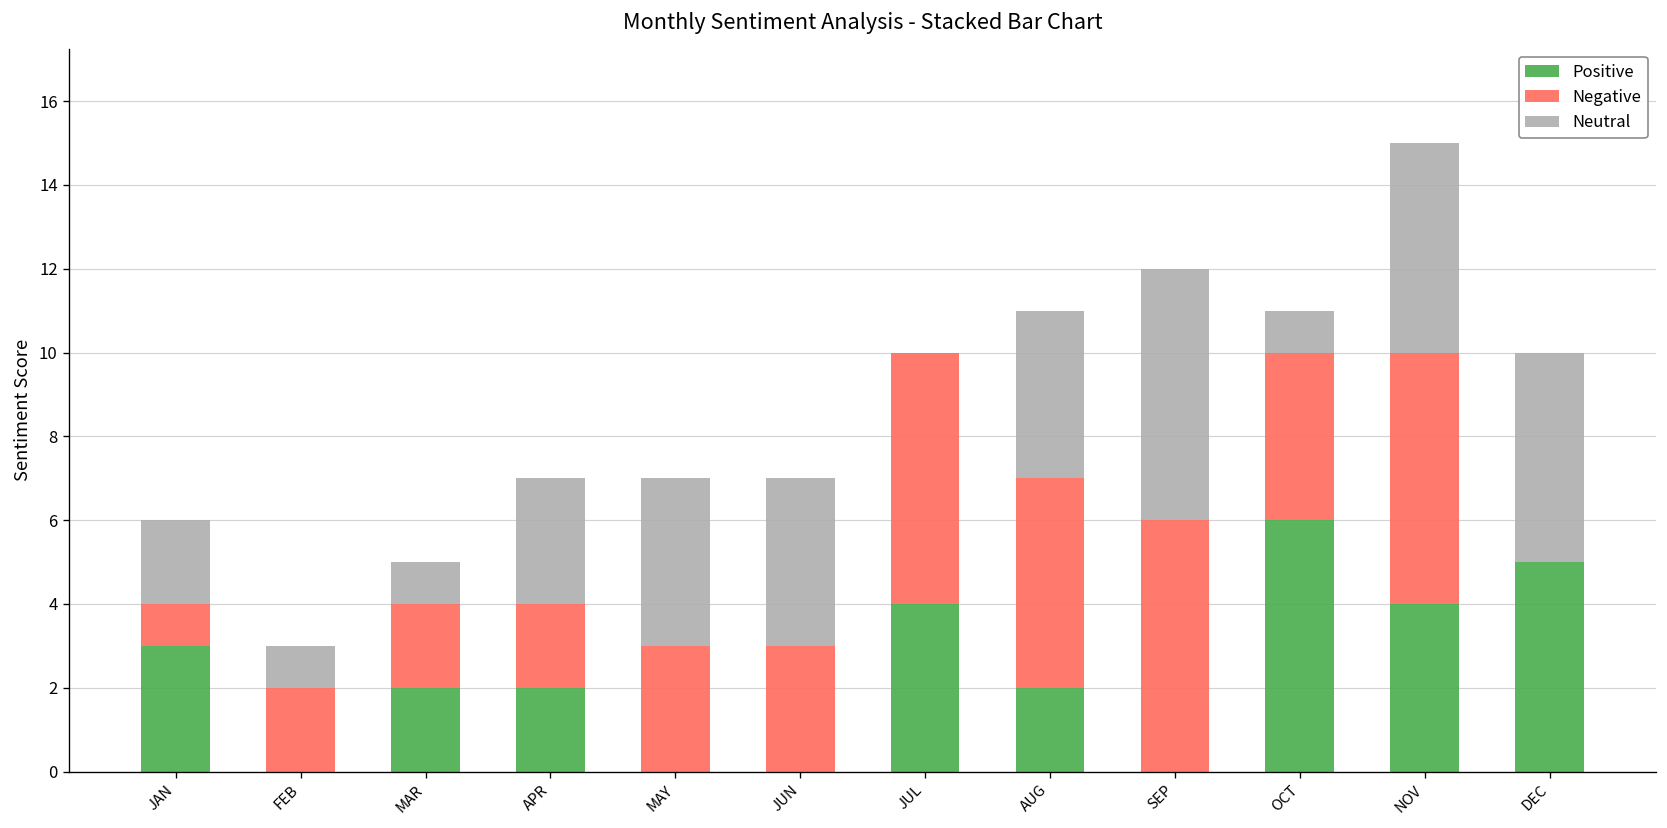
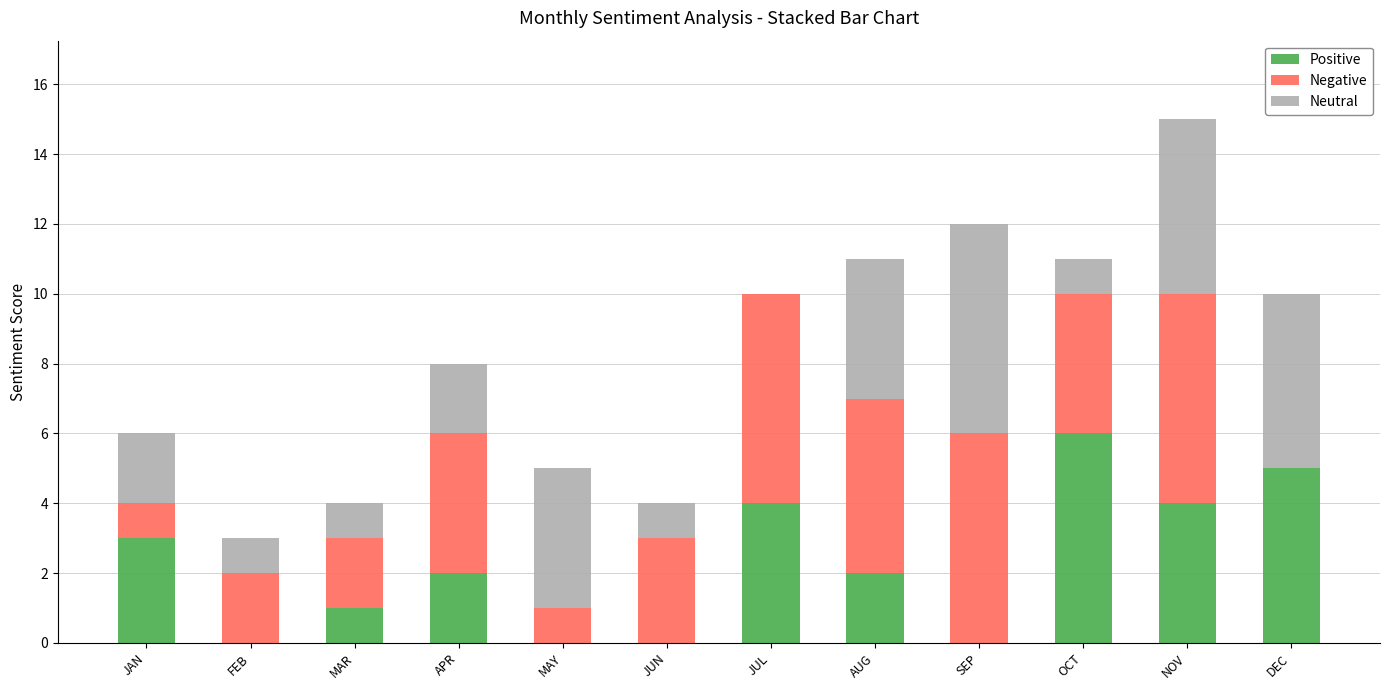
Positive, MAR: 2 -> 1
Negative, APR: 2 -> 4
Neutral, APR: 3 -> 2
Negative, MAY: 3 -> 1
Neutral, JUN: 4 -> 1
